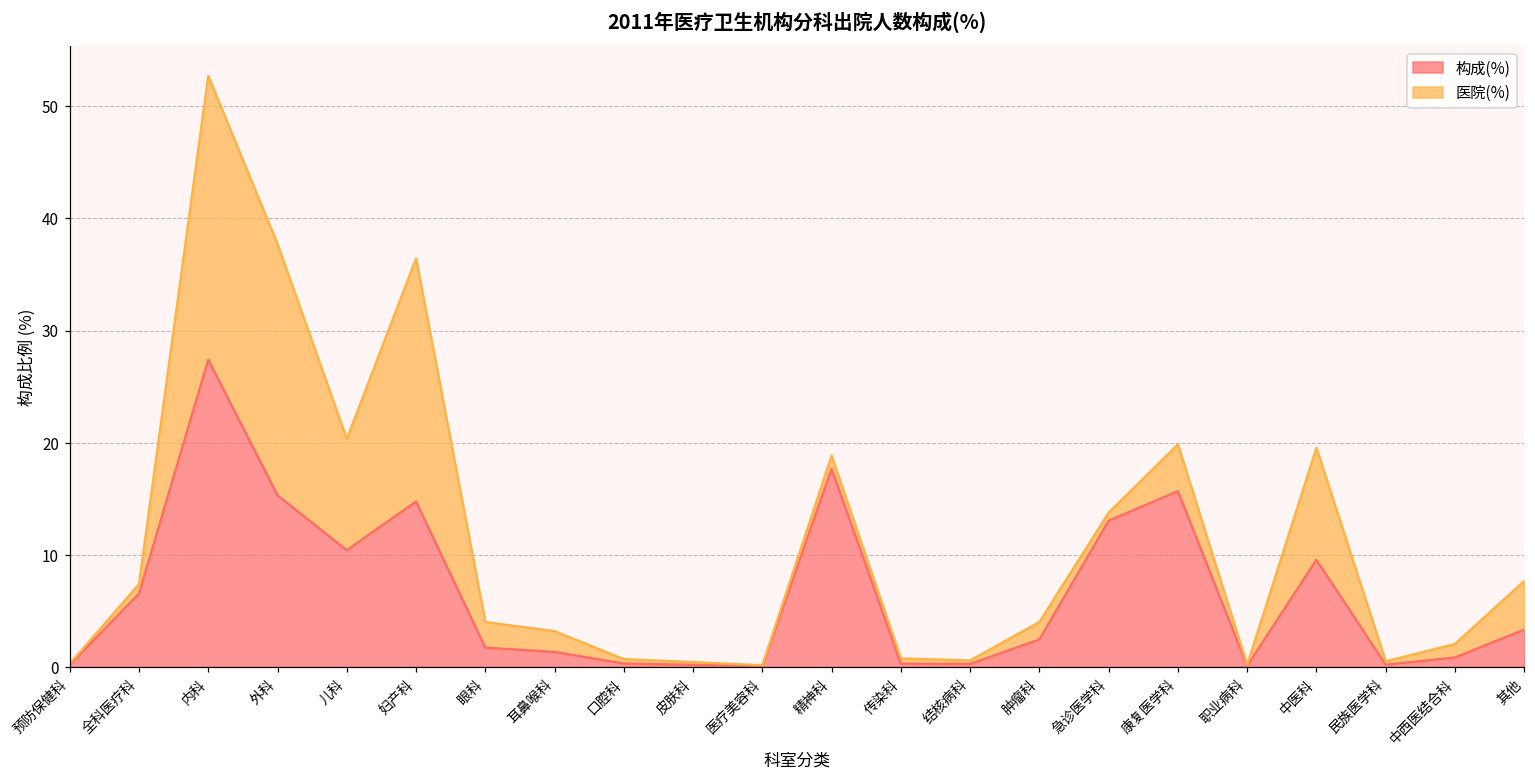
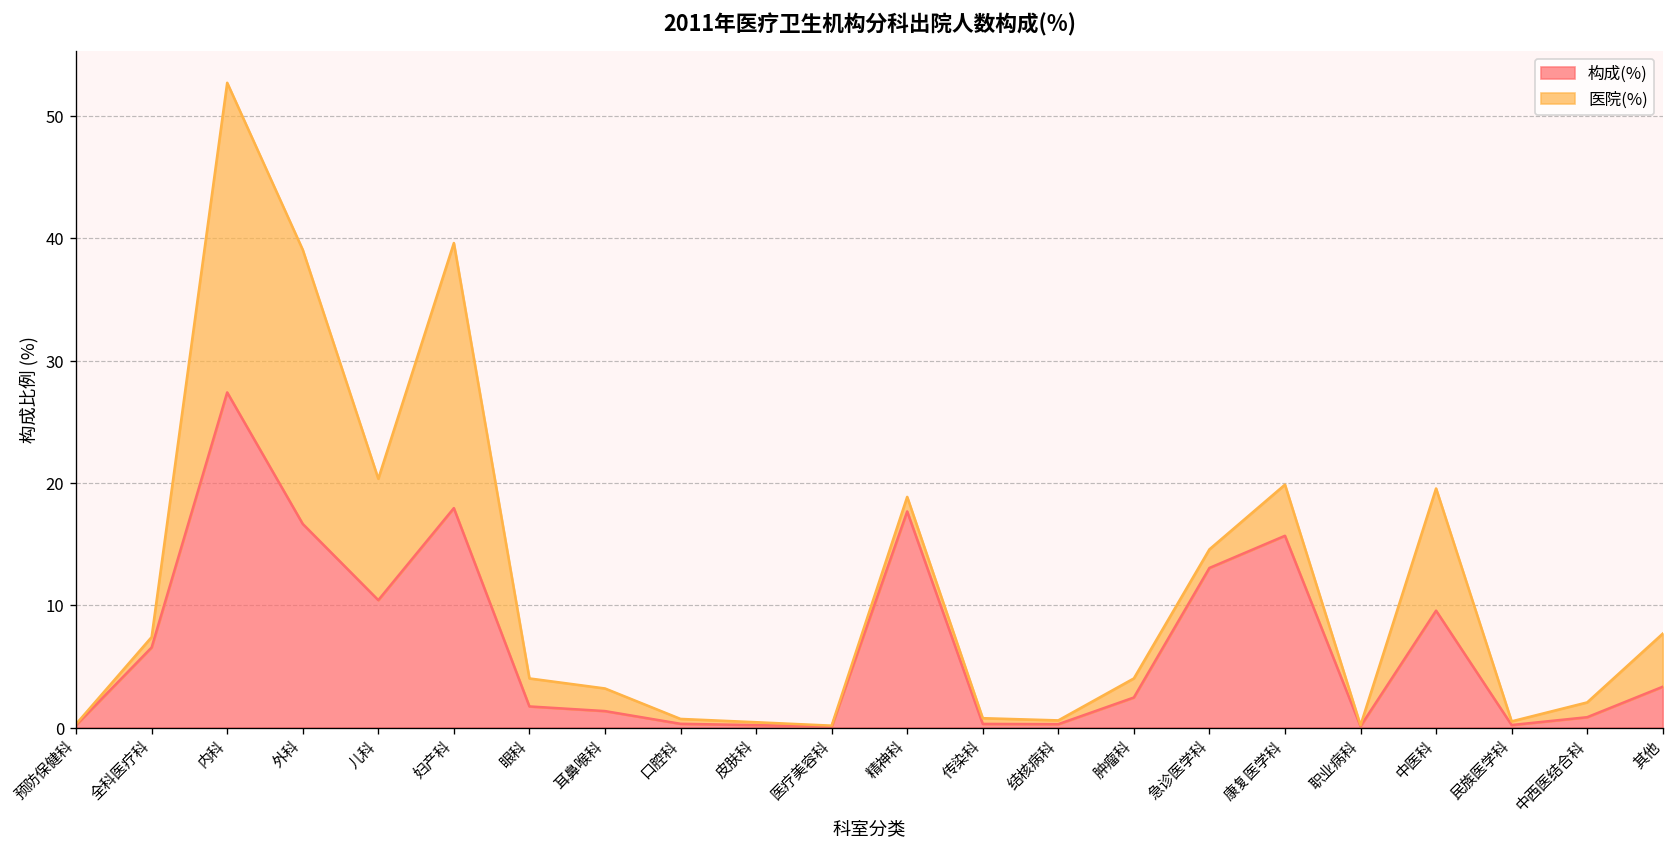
构成(%), 外科: 15.3 -> 16.7
构成(%), 妇产科: 14.8 -> 17.9
医院(%), 急诊医学科: 0.7 -> 1.5
